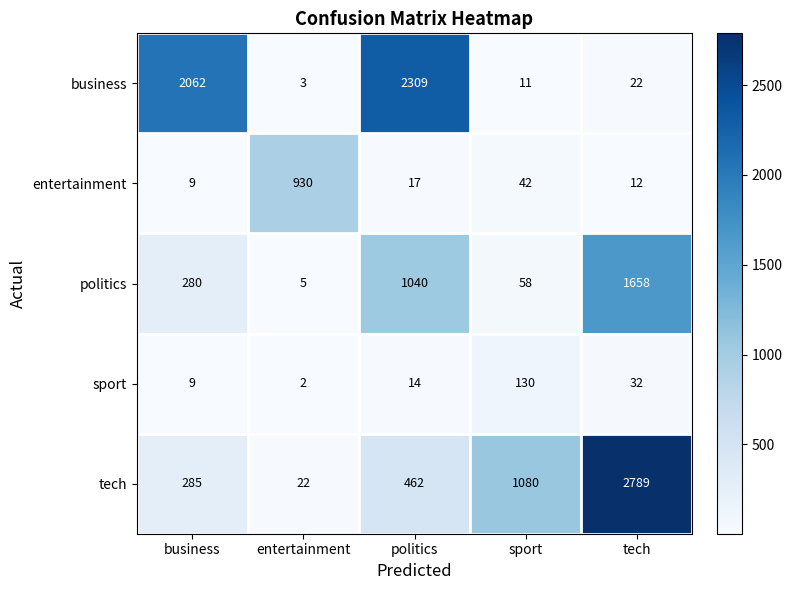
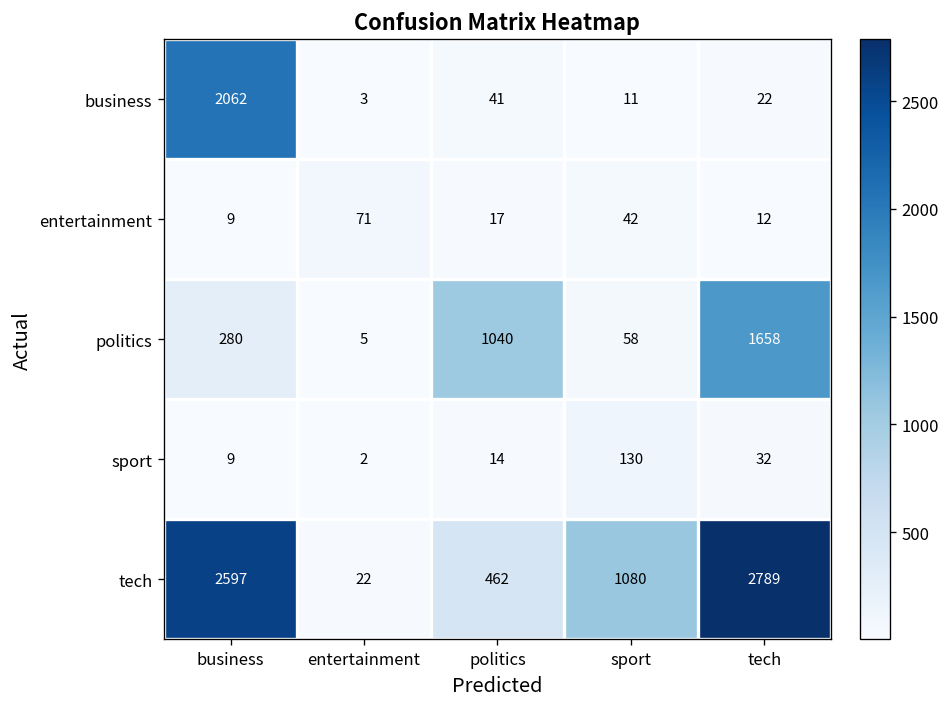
business, politics: 2309 -> 41
entertainment, entertainment: 930 -> 71
tech, business: 285 -> 2597
